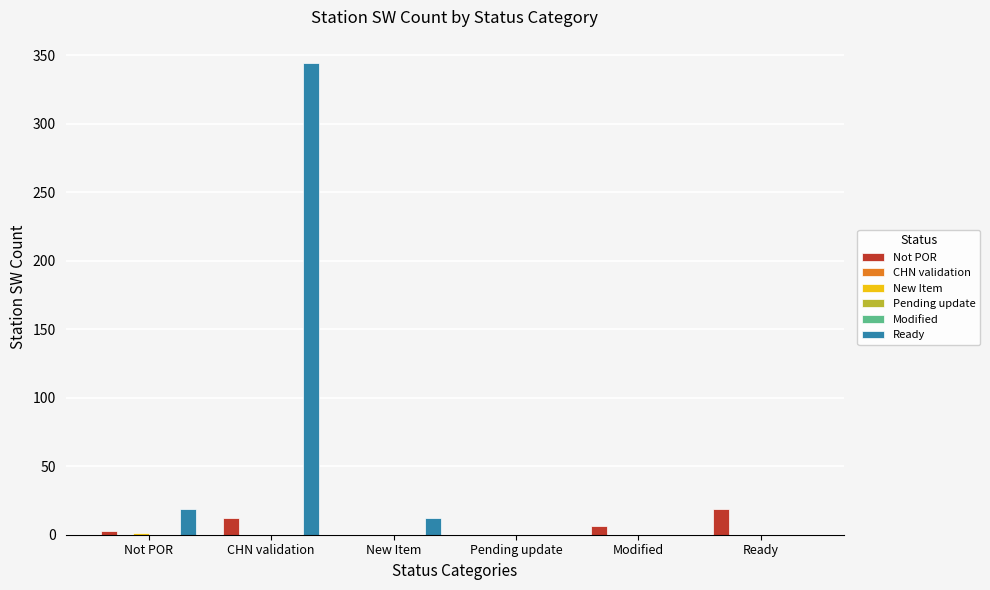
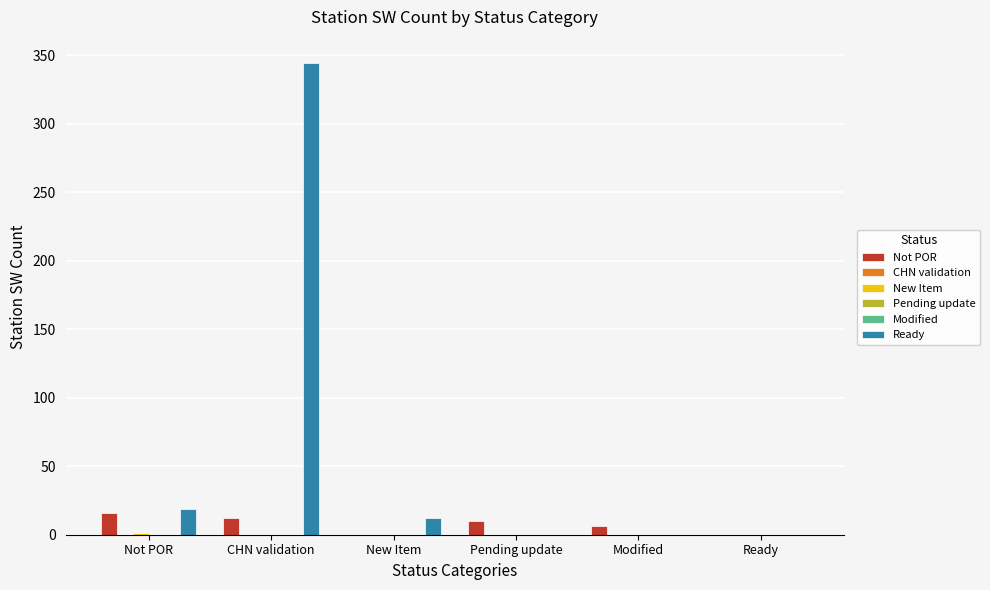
Not POR, Not POR: 3 -> 16
Not POR, Pending update: 0 -> 10
Not POR, Ready: 19 -> 0
